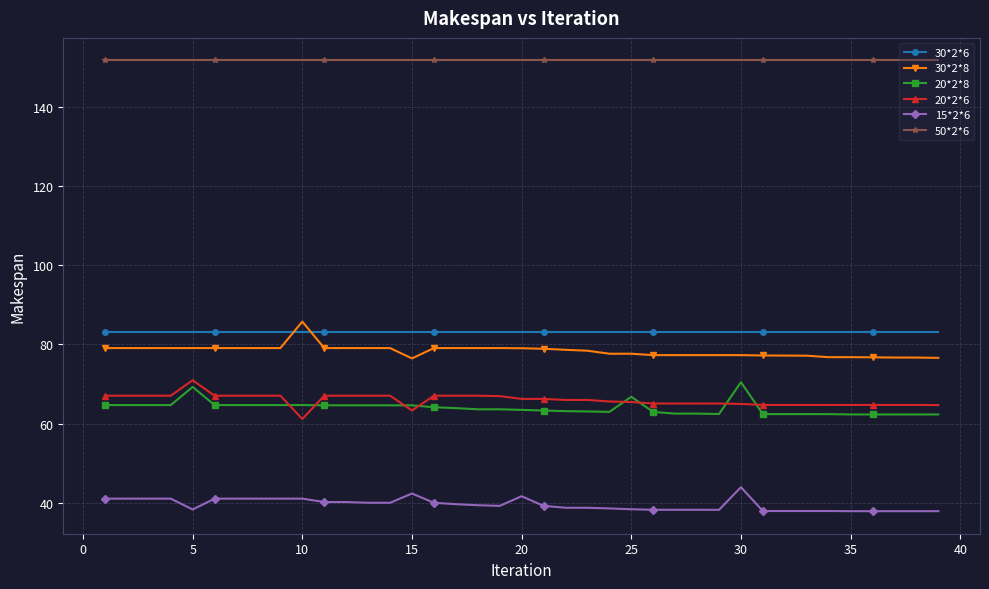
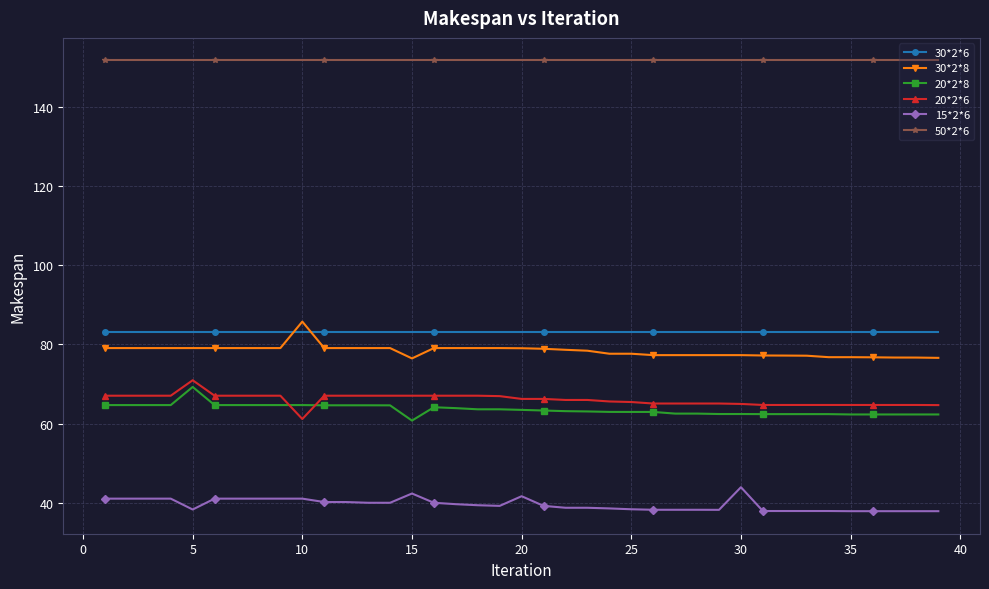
20*2*8, 15: 65 -> 61
20*2*6, 15: 63 -> 67
20*2*8, 25: 67 -> 63
20*2*8, 30: 70 -> 62
